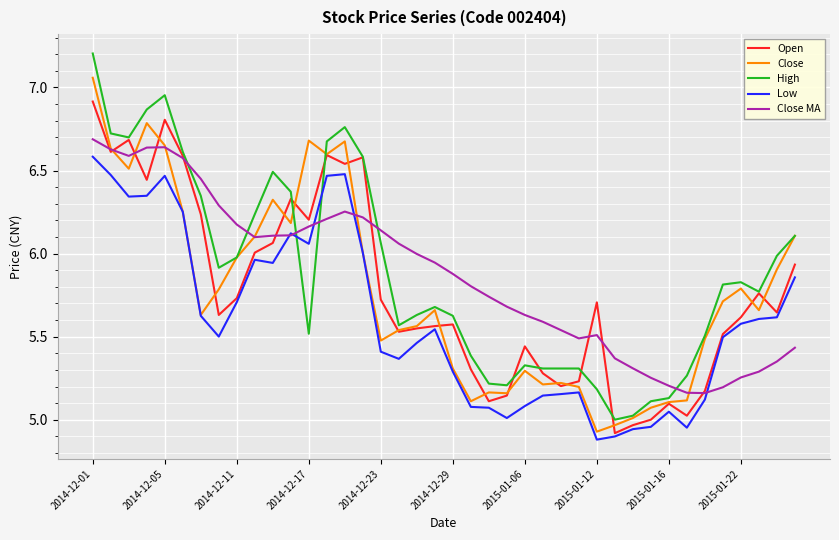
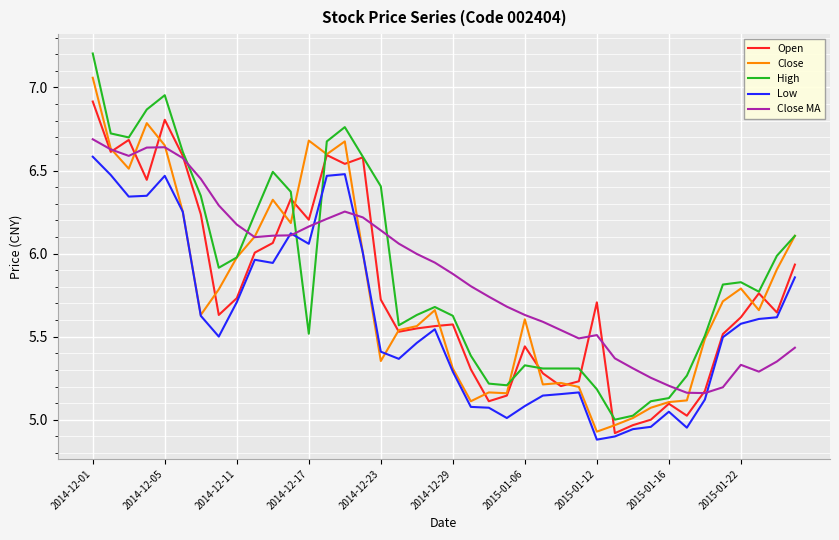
Close, 2014-12-23: 5.48 -> 5.35
High, 2014-12-23: 6.06 -> 6.41
Close, 2015-01-06: 5.30 -> 5.61
Close MA, 2015-01-22: 5.26 -> 5.33
